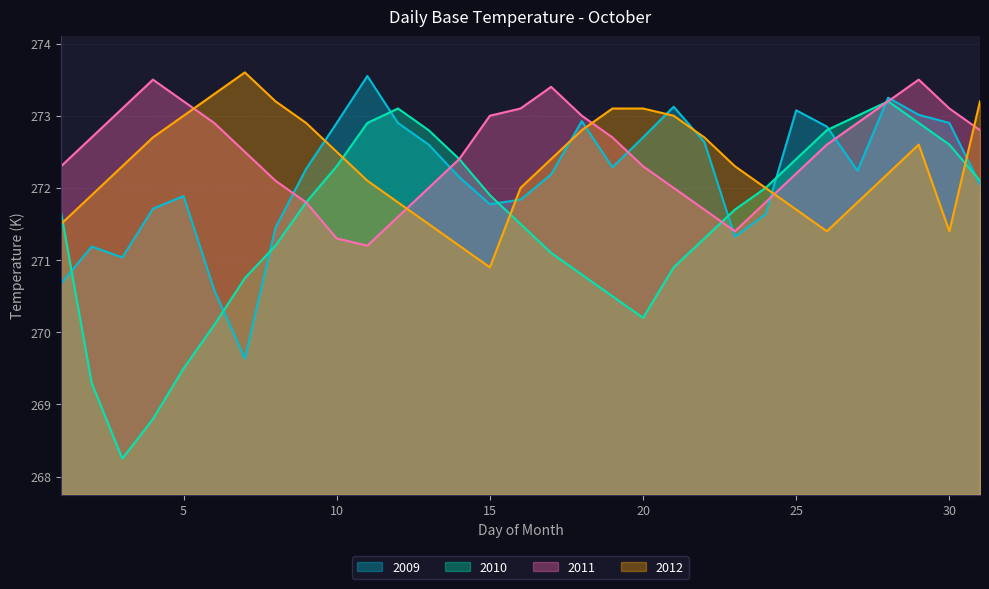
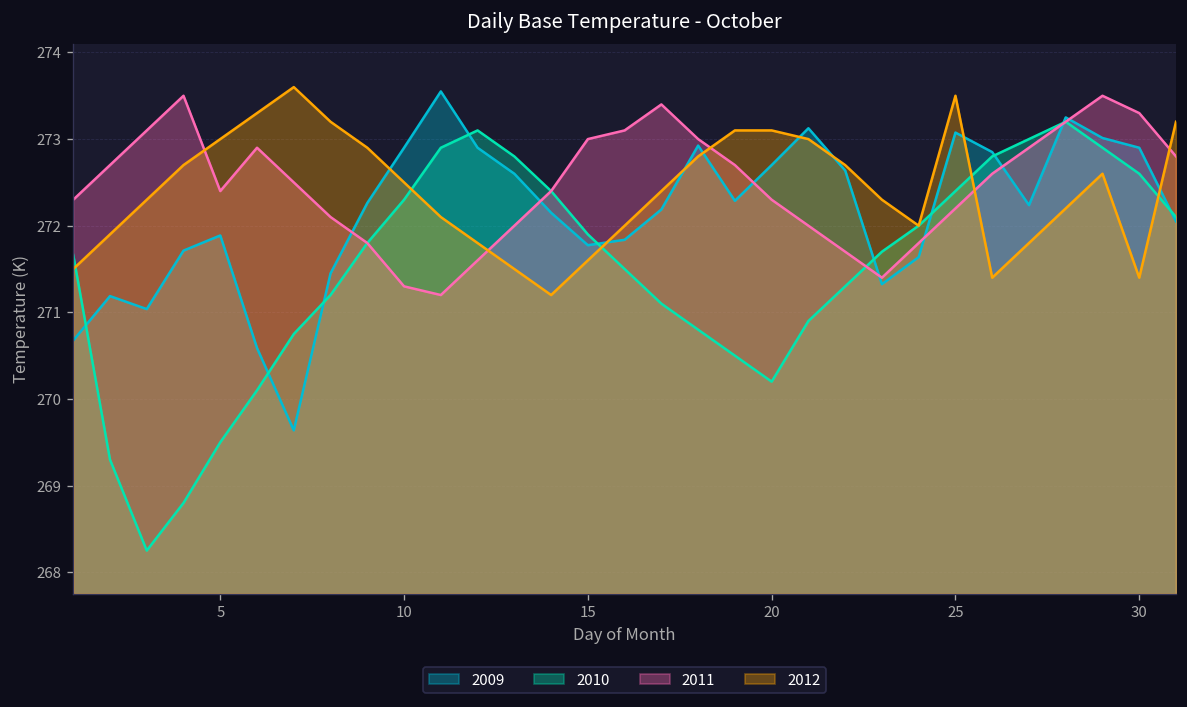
2011, 5: 273.2 -> 272.4
2012, 15: 270.9 -> 271.6
2012, 25: 271.7 -> 273.5
2011, 30: 273.1 -> 273.3
